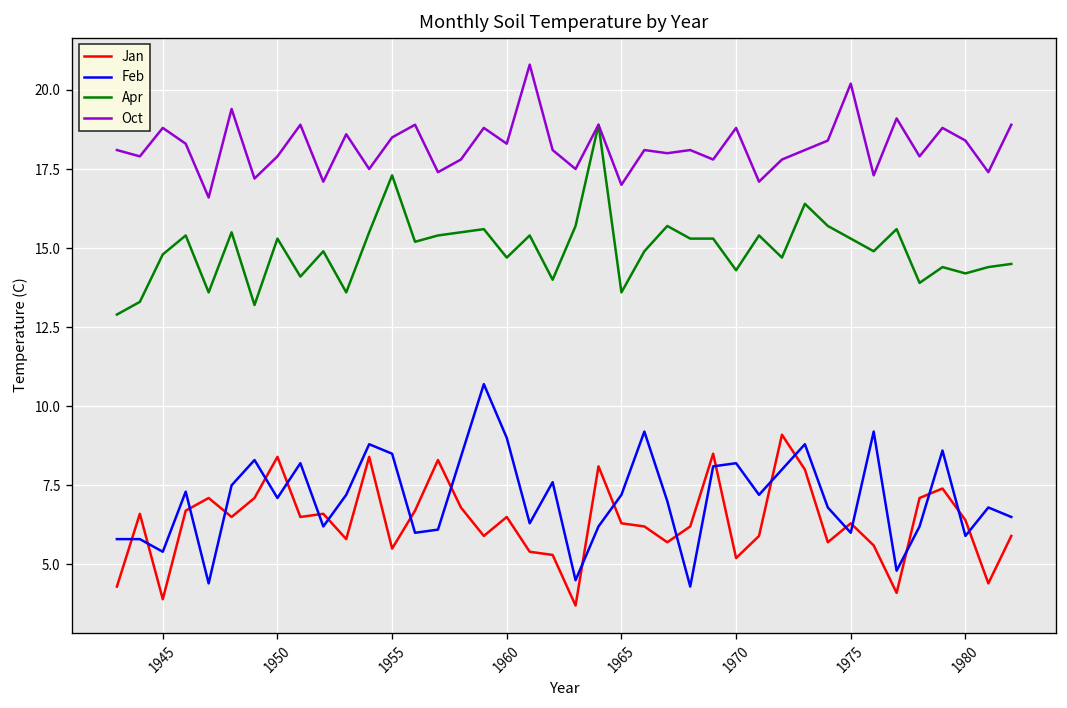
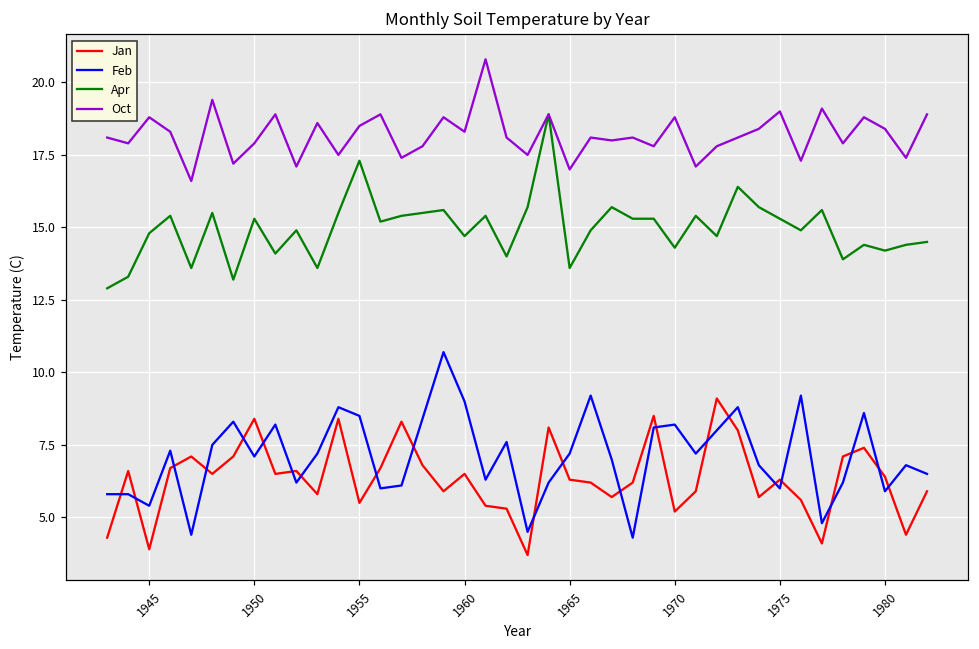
Oct, 1975: 20.2 -> 19.0
